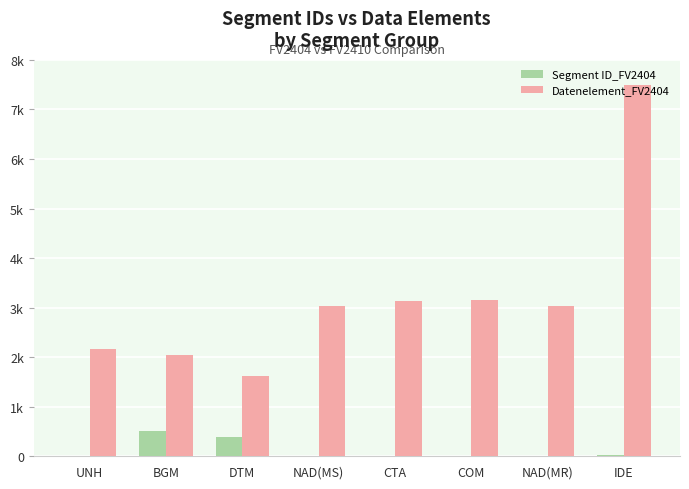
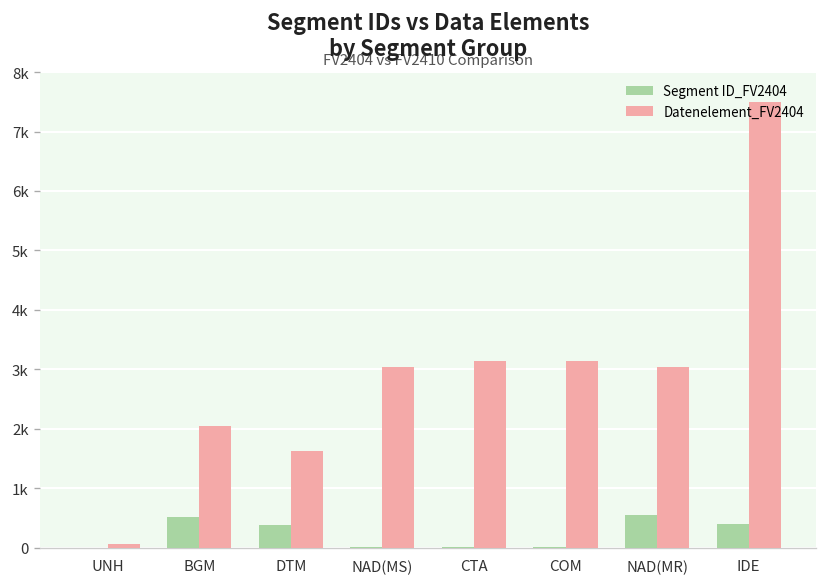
Datenelement_FV2404, UNH: 2200 -> 100
Segment ID_FV2404, NAD(MR): 0 -> 600
Segment ID_FV2404, IDE: 0 -> 400
